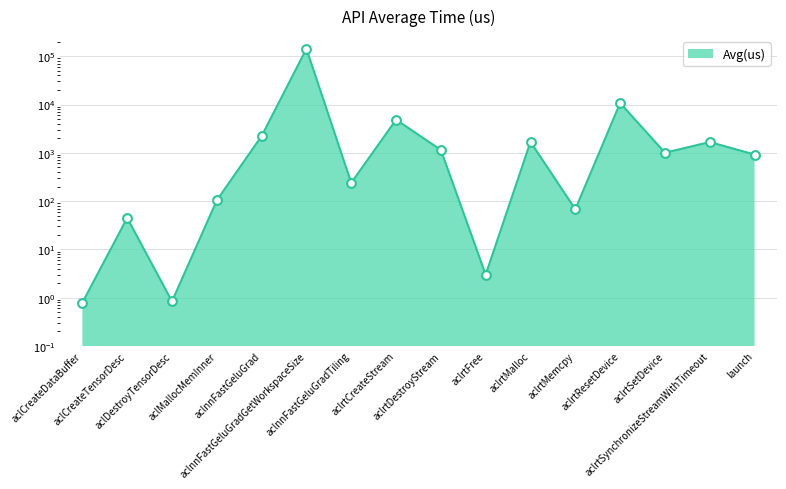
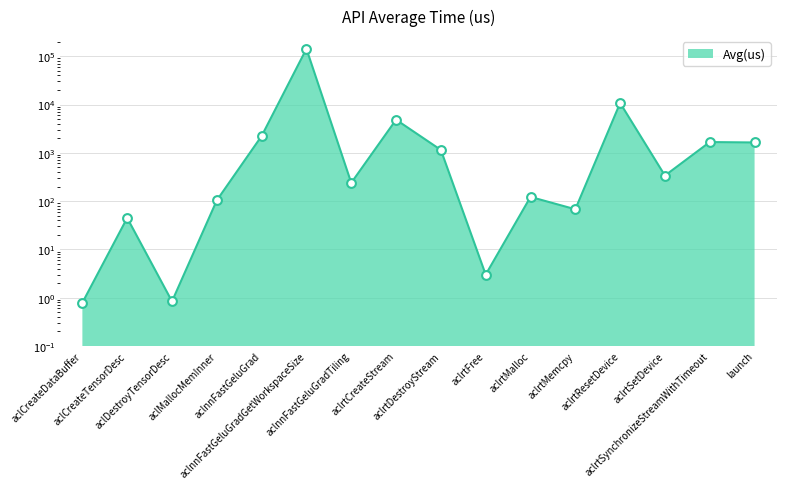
aclrtMalloc: 1700 -> 120
aclrtSetDevice: 1000 -> 300
launch: 900 -> 1600
